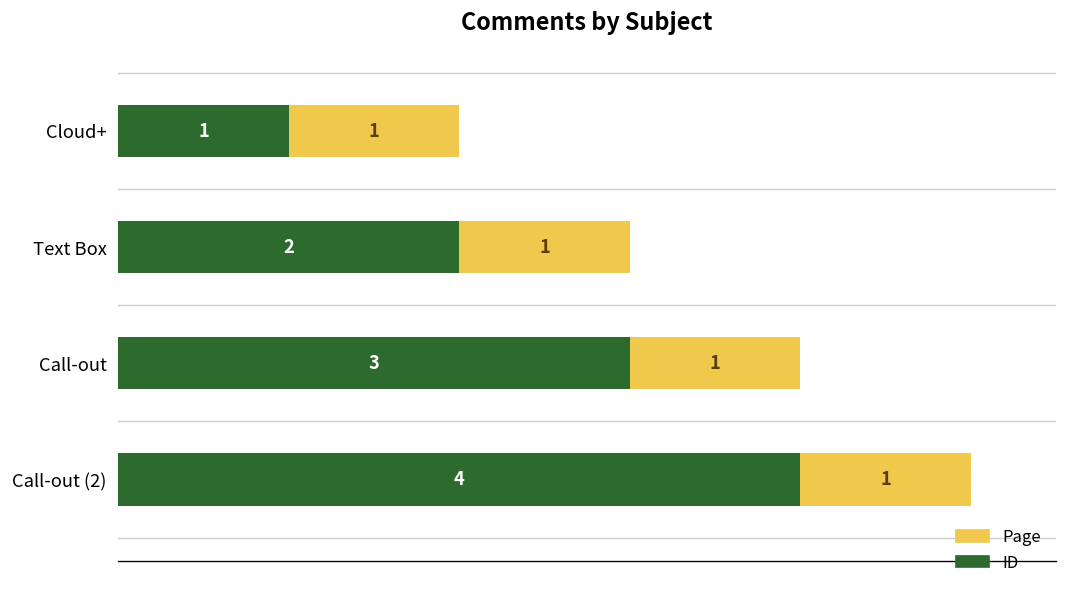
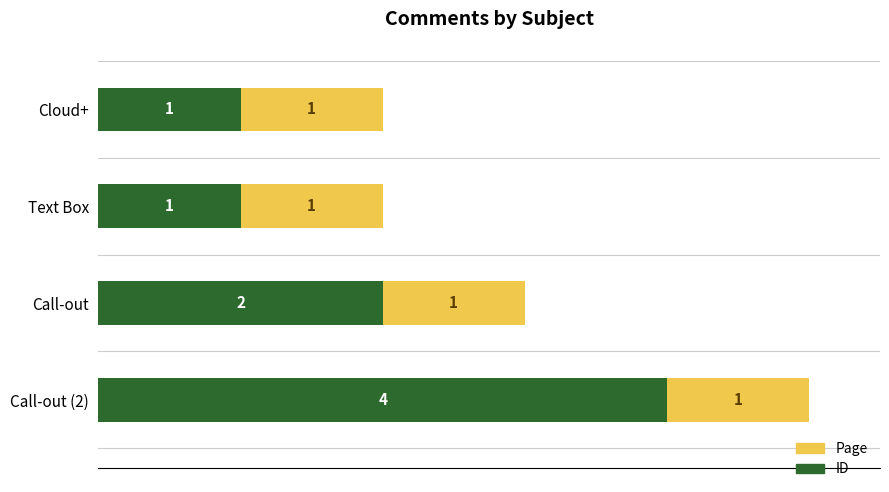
ID, Text Box: 2 -> 1
ID, Call-out: 3 -> 2
